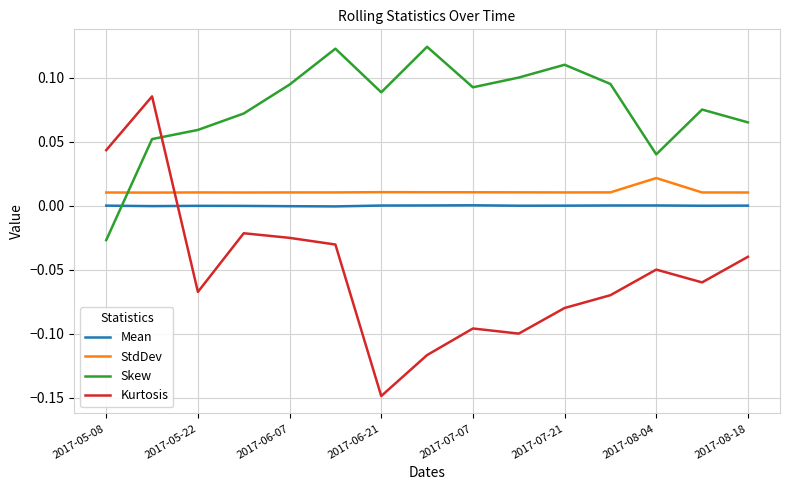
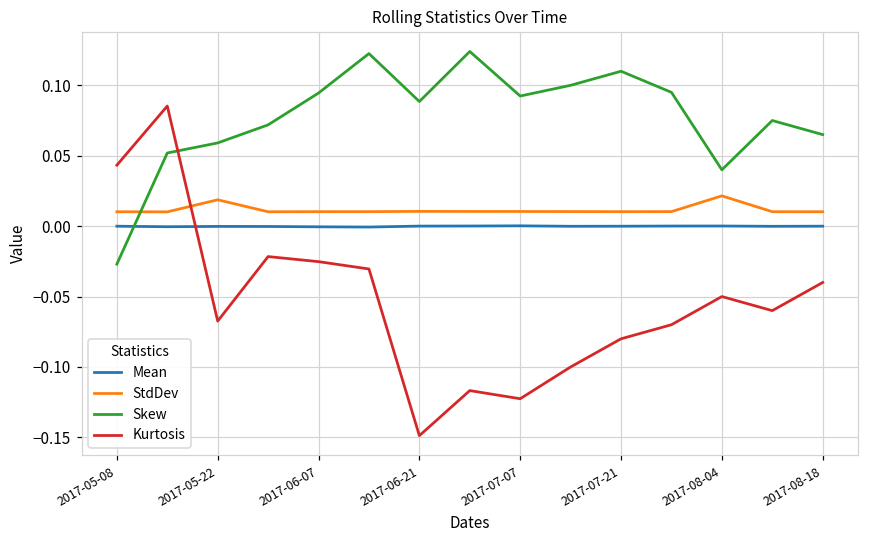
StdDev, 2017-05-22: 0.010 -> 0.019
Kurtosis, 2017-07-07: -0.096 -> -0.123
